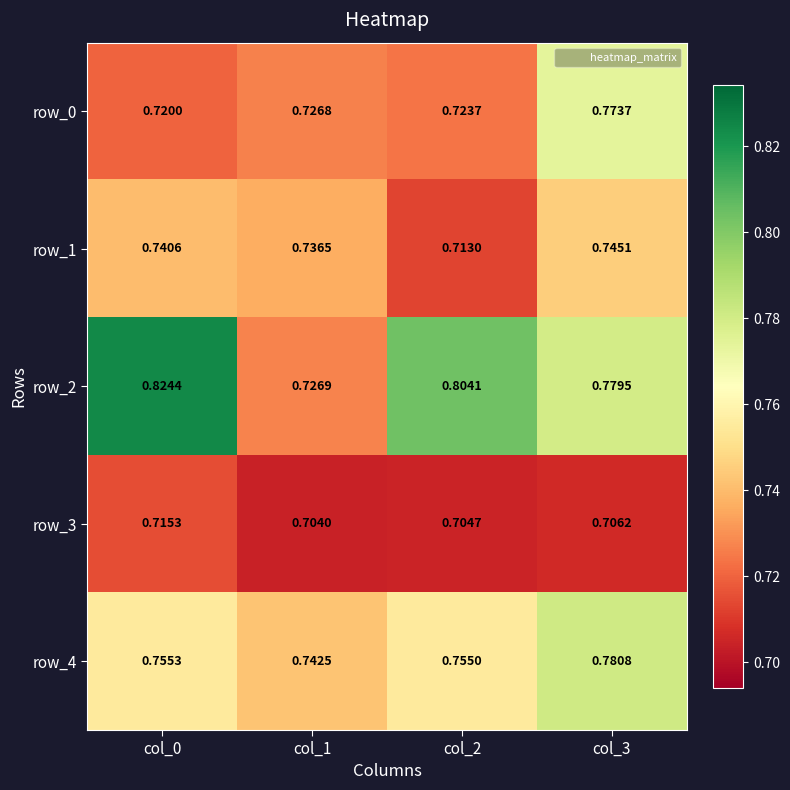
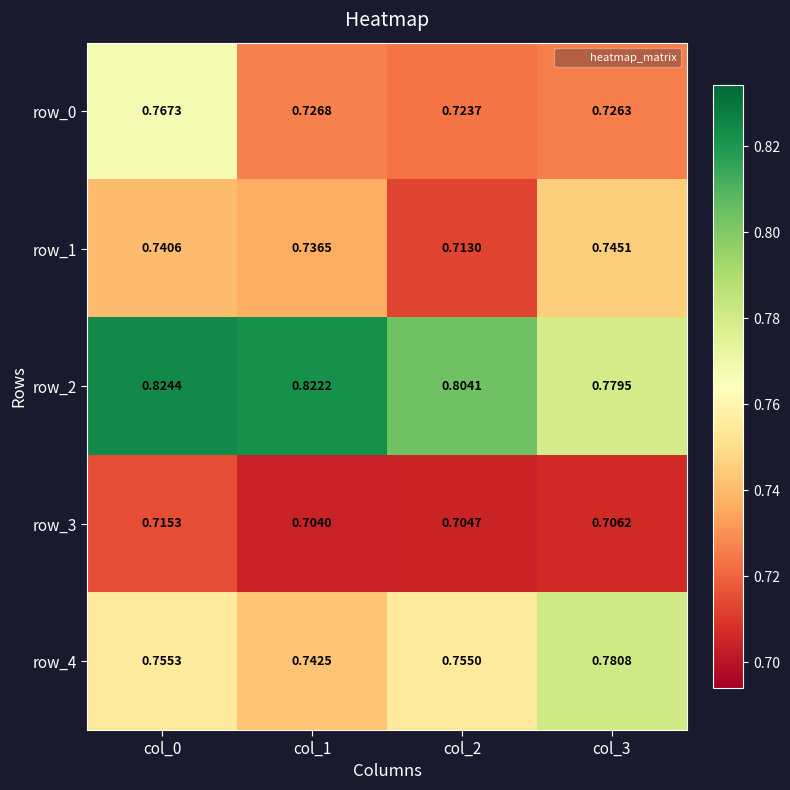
row_0, col_0: 0.7200 -> 0.7673
row_0, col_3: 0.7737 -> 0.7263
row_2, col_1: 0.7269 -> 0.8222
